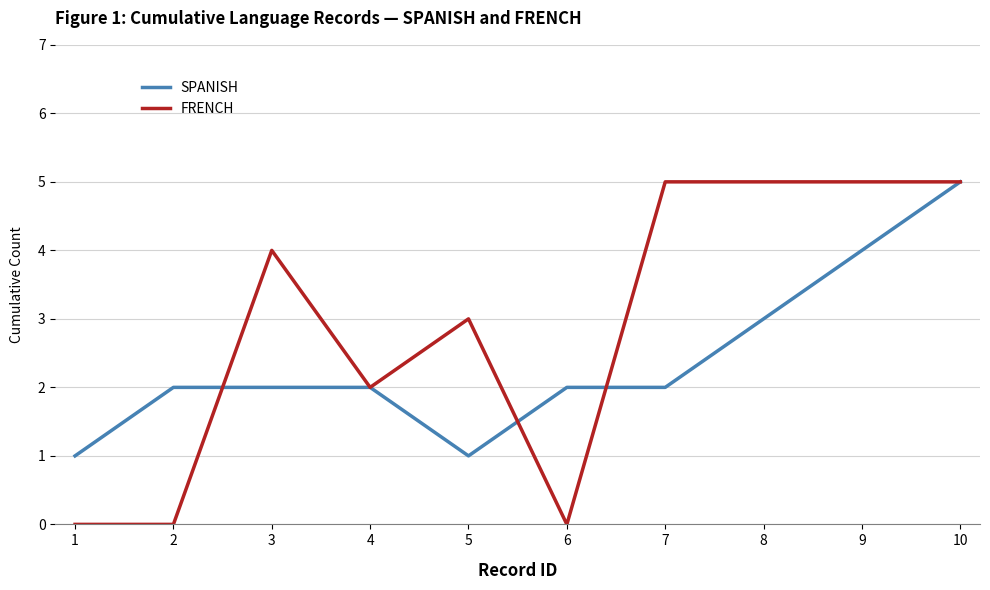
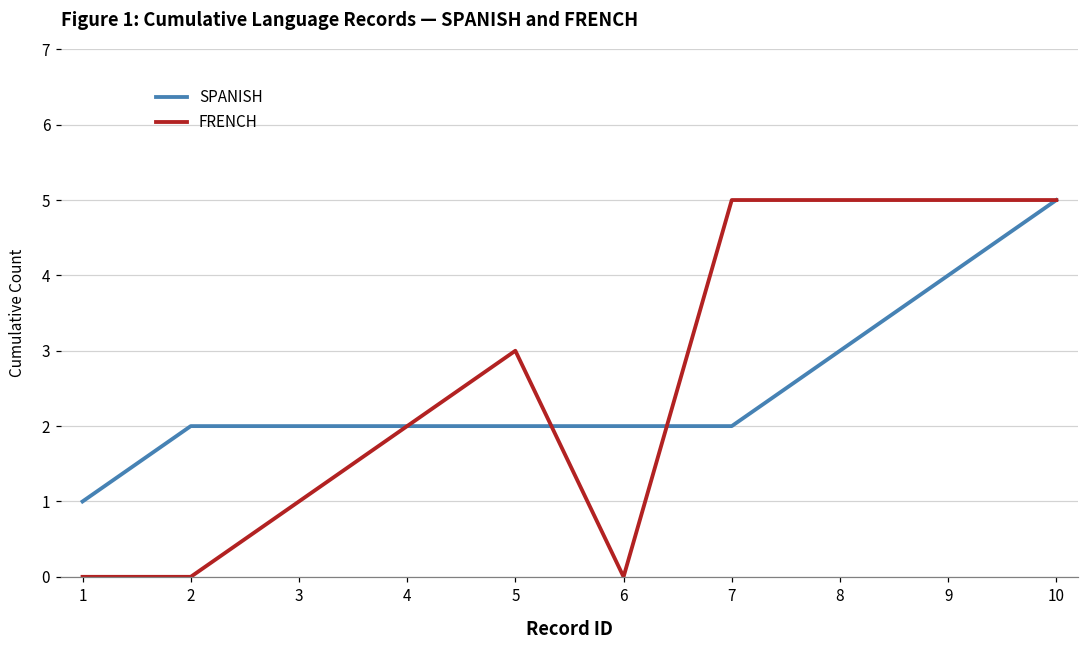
FRENCH, 3: 4 -> 1
SPANISH, 5: 1 -> 2
